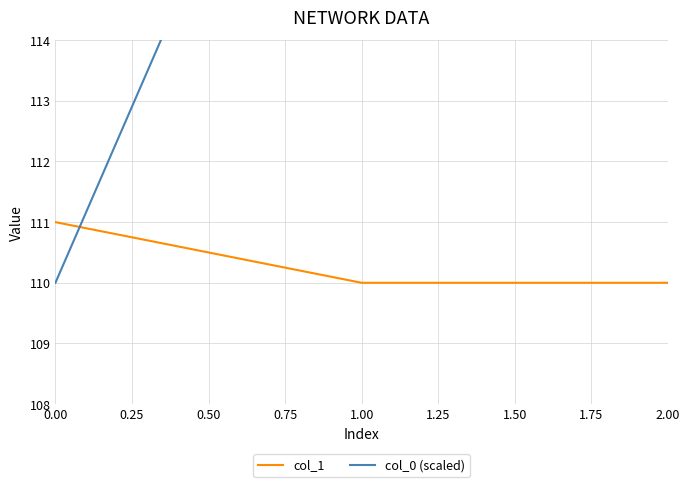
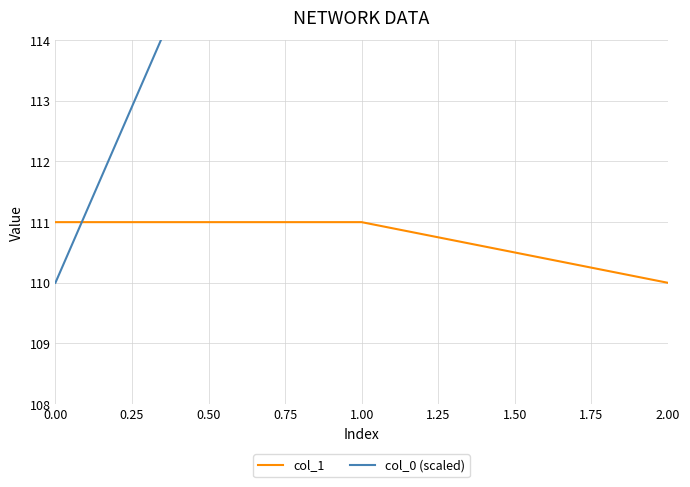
col_1, 1.00: 110 -> 111
